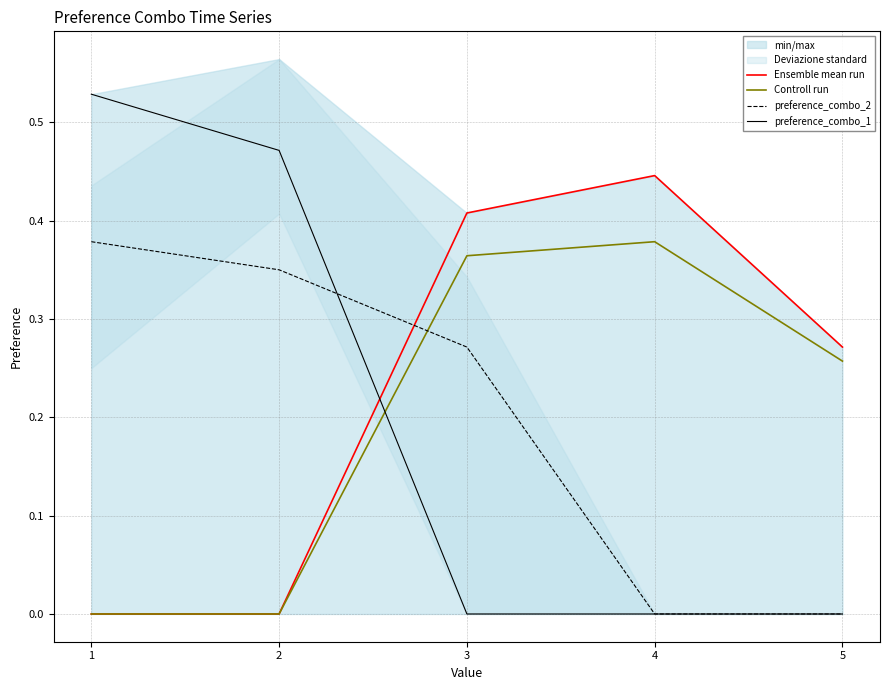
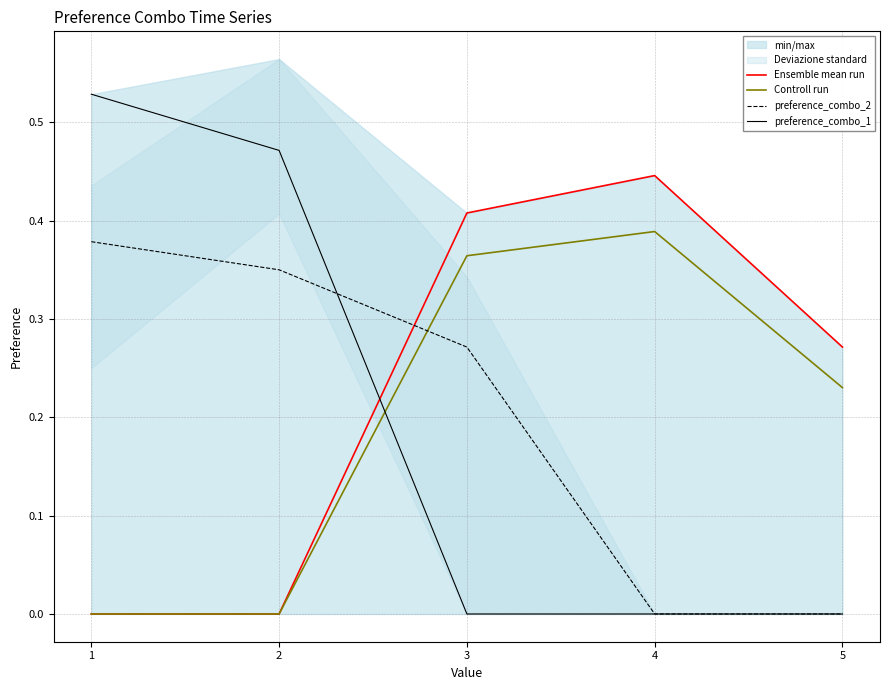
Controll run, 4: 0.38 -> 0.39
Controll run, 5: 0.26 -> 0.23
